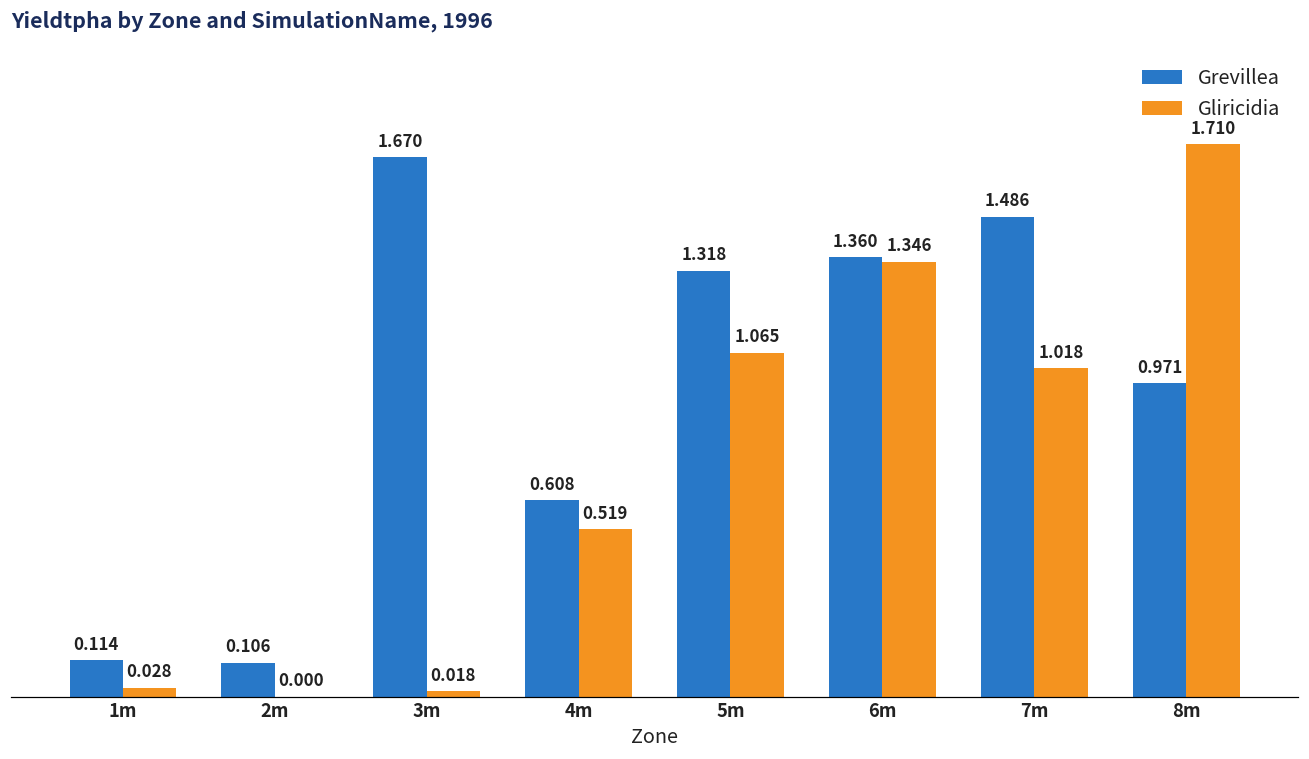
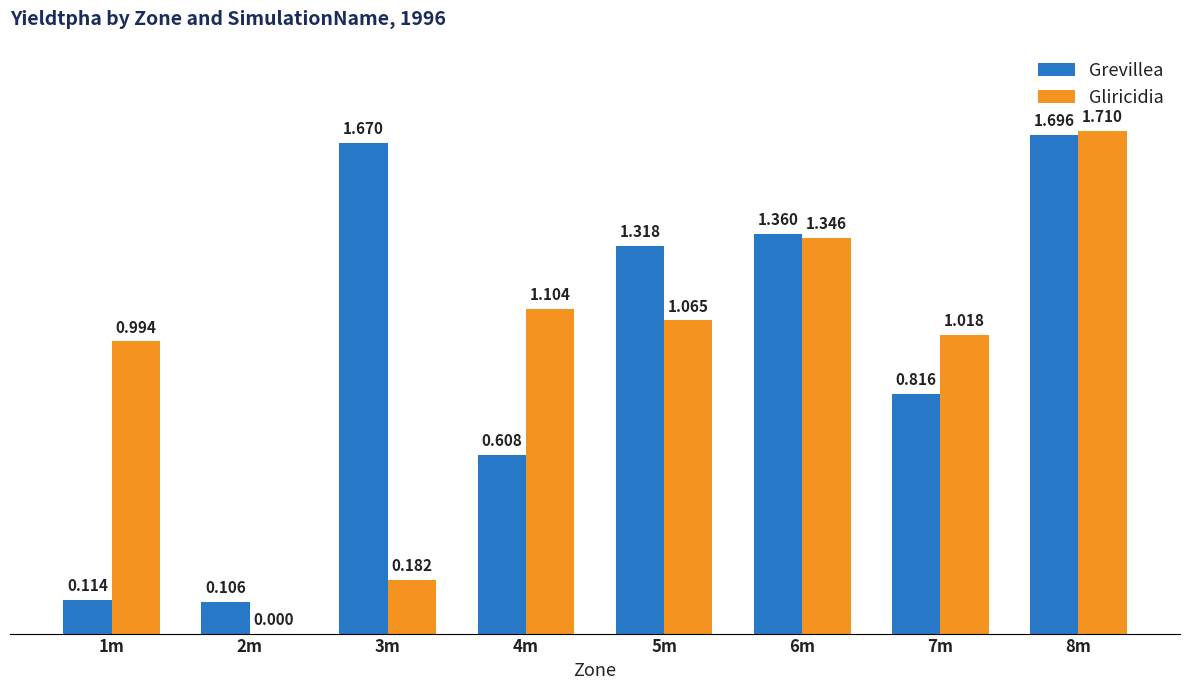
Gliricidia, 1m: 0.028 -> 0.994
Gliricidia, 3m: 0.018 -> 0.182
Gliricidia, 4m: 0.519 -> 1.104
Grevillea, 7m: 1.486 -> 0.816
Grevillea, 8m: 0.971 -> 1.696
